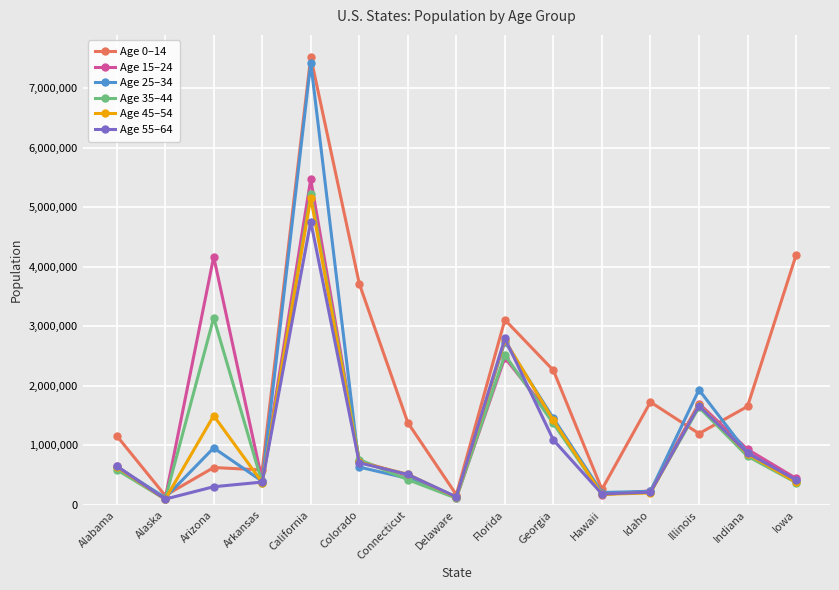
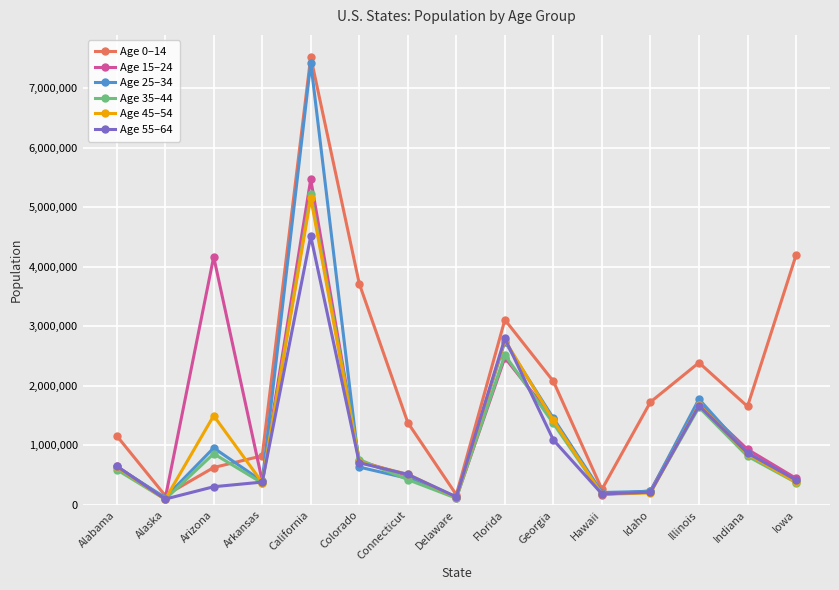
Age 35–44, Arizona: 3,100,000 -> 900,000
Age 0–14, Arkansas: 600,000 -> 800,000
Age 55–64, California: 4,800,000 -> 4,500,000
Age 0–14, Georgia: 2,300,000 -> 2,100,000
Age 0–14, Illinois: 1,200,000 -> 2,400,000
Age 25–34, Illinois: 1,900,000 -> 1,800,000
